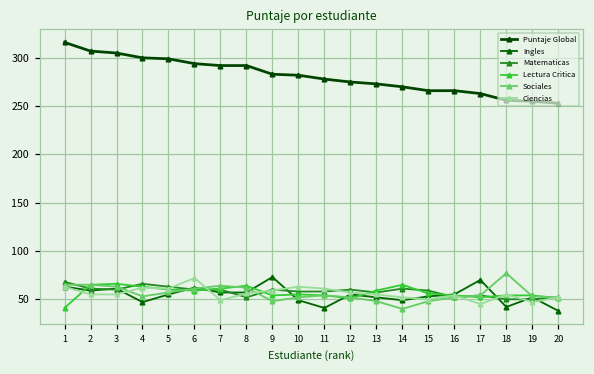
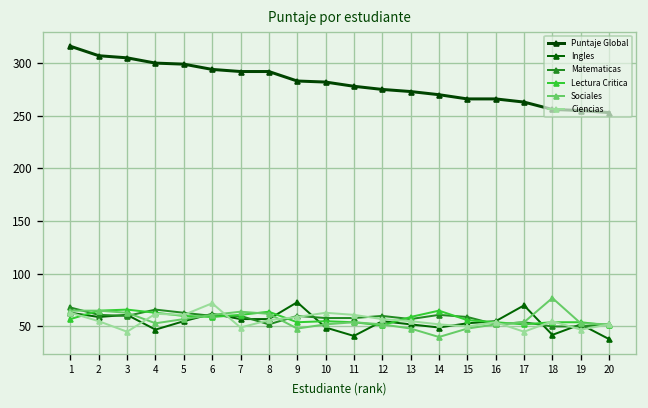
Lectura Critica, 1: 40 -> 60
Ciencias, 3: 60 -> 50
